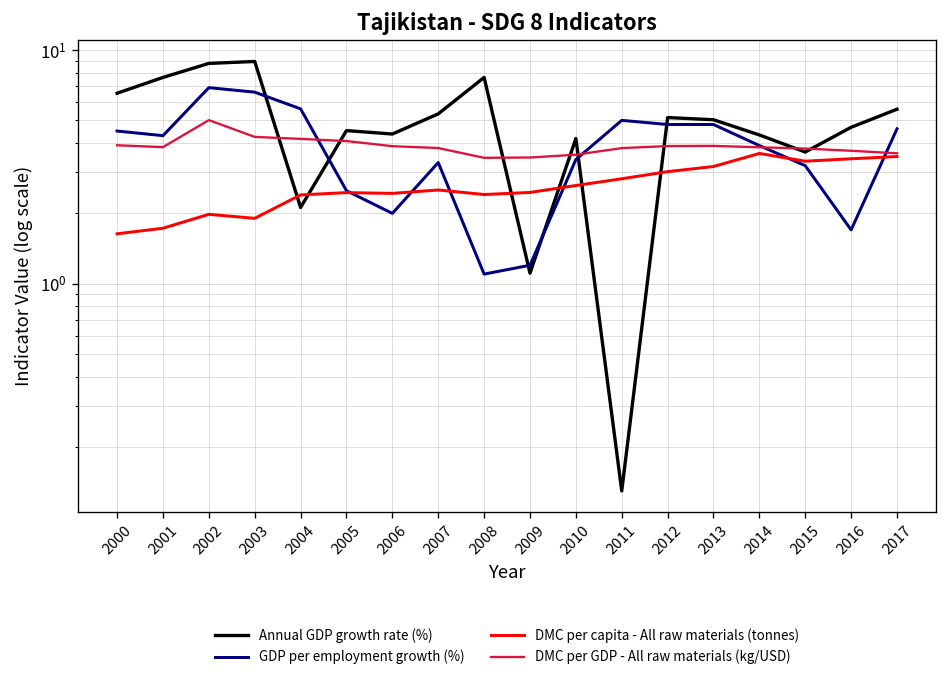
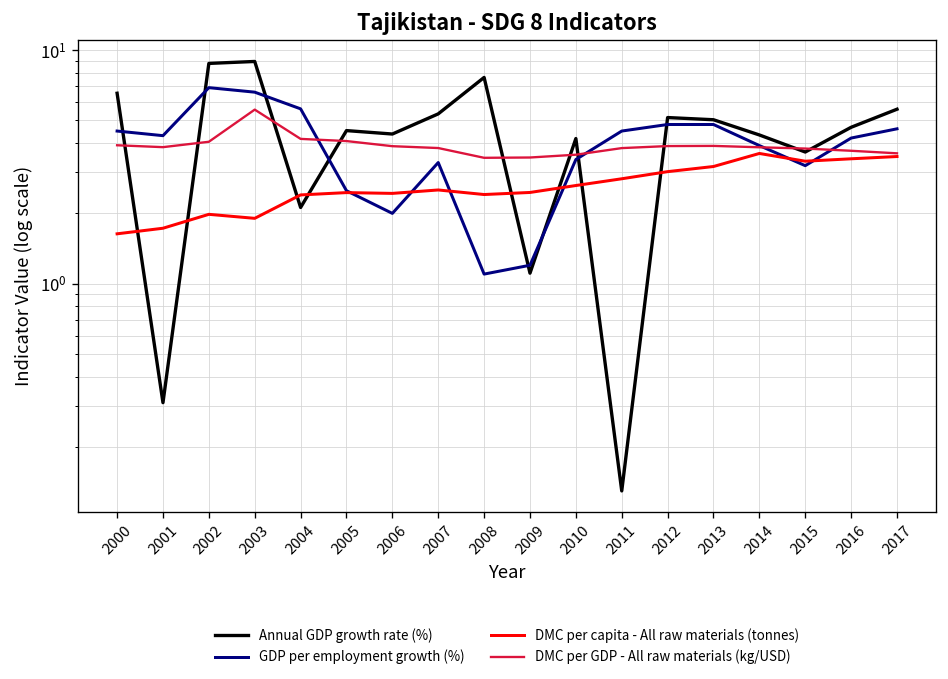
Annual GDP growth rate (%), 2001: 7.6 -> 0.31
DMC per GDP - All raw materials (kg/USD), 2002: 5.0 -> 4.0
DMC per GDP - All raw materials (kg/USD), 2003: 4.2 -> 5.6
GDP per employment growth (%), 2011: 5.0 -> 4.5
GDP per employment growth (%), 2016: 1.7 -> 4.2
